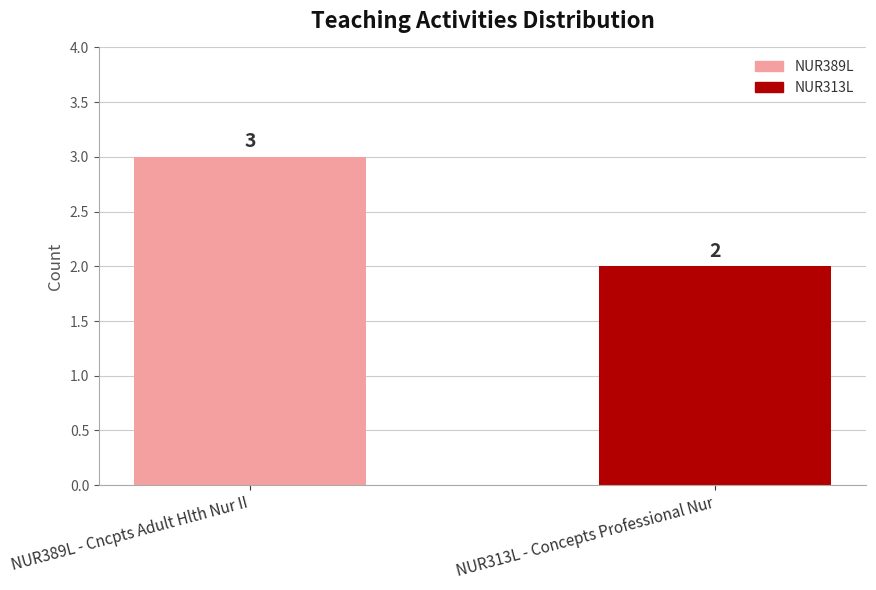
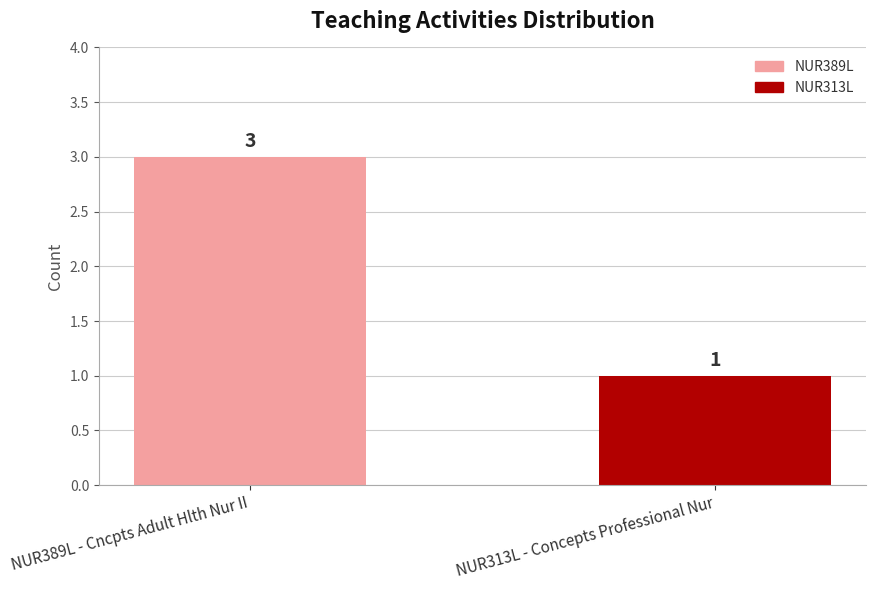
NUR313L - Concepts Professional Nur: 2 -> 1
